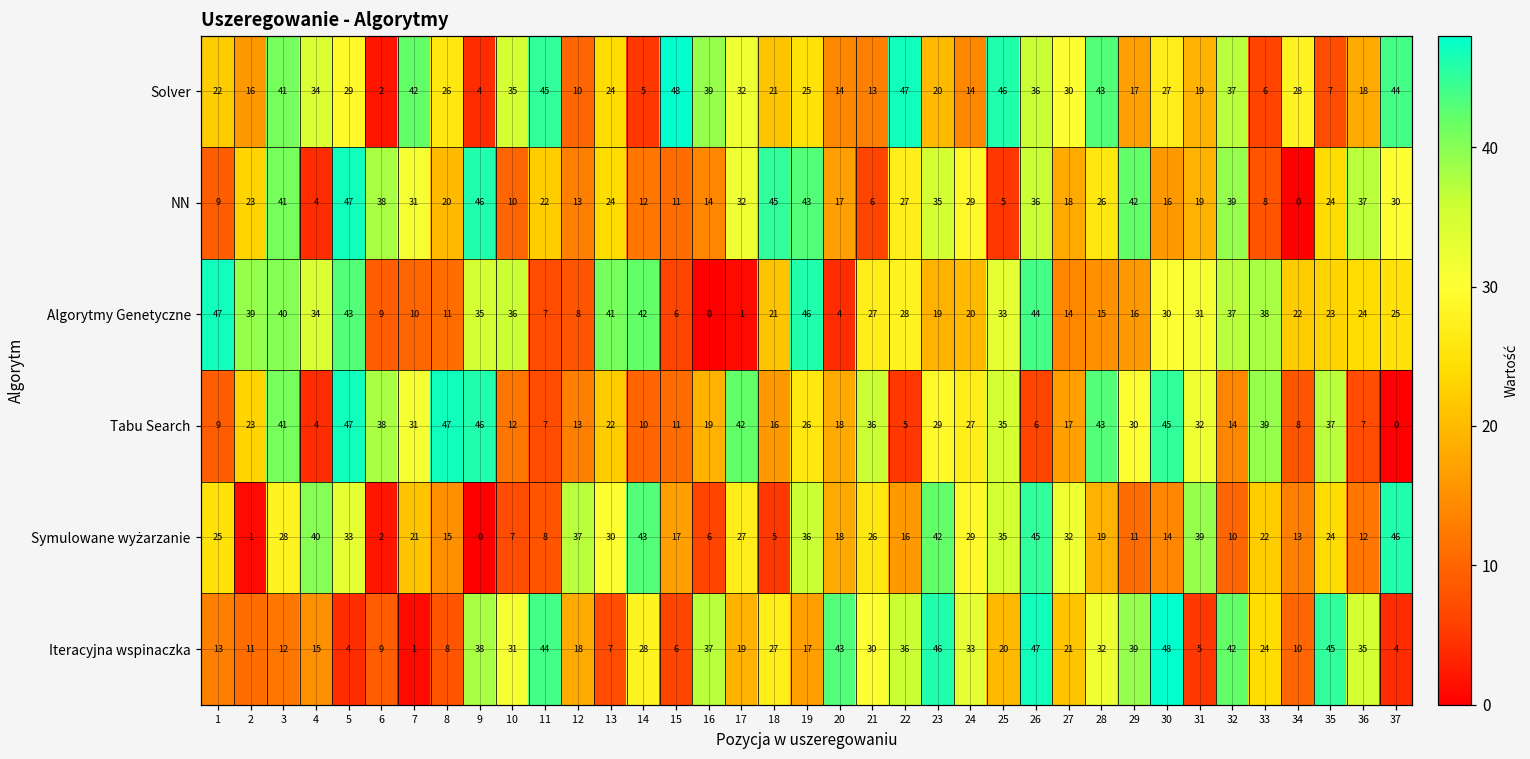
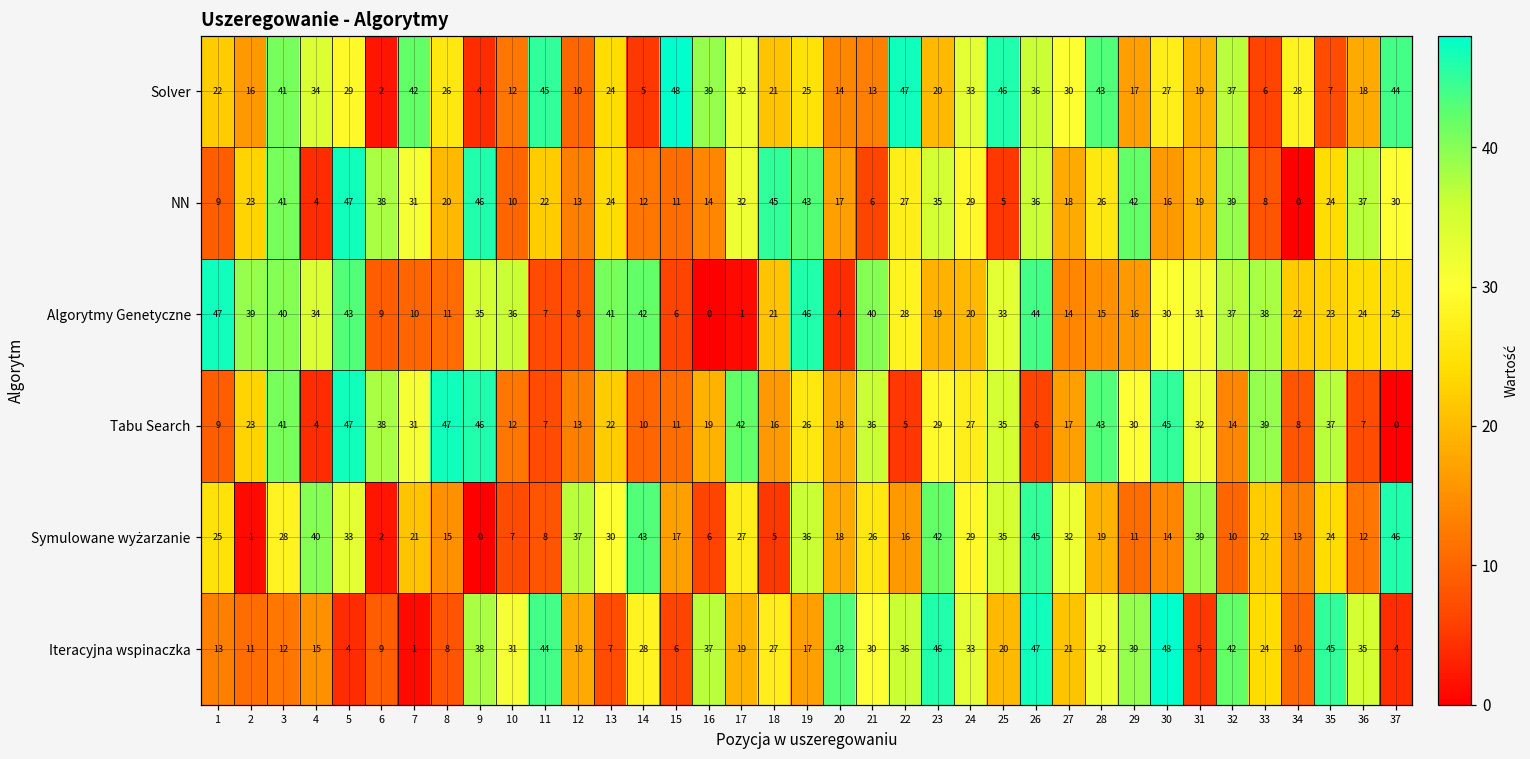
Solver, 10: 35 -> 12
Solver, 24: 14 -> 33
Algorytmy Genetyczne, 21: 27 -> 40
